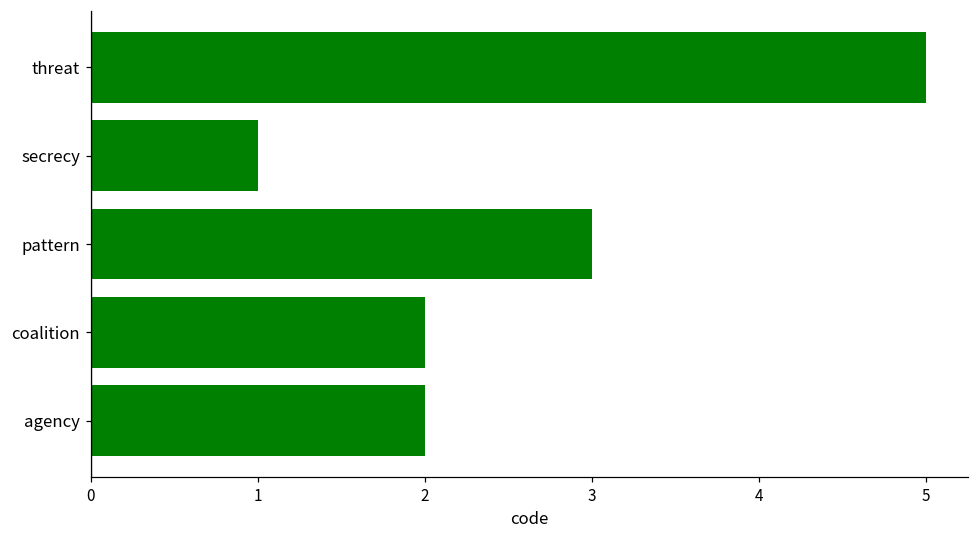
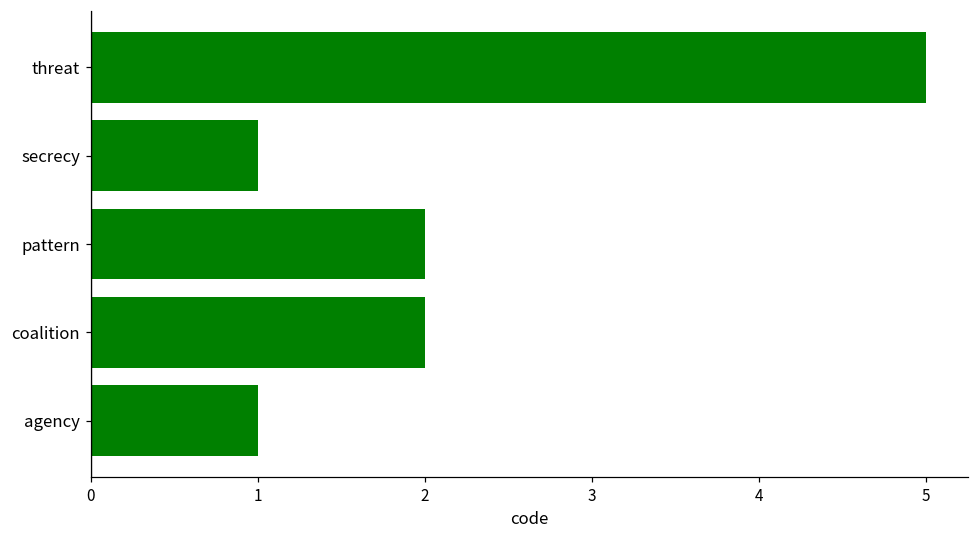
pattern: 3 -> 2
agency: 2 -> 1
